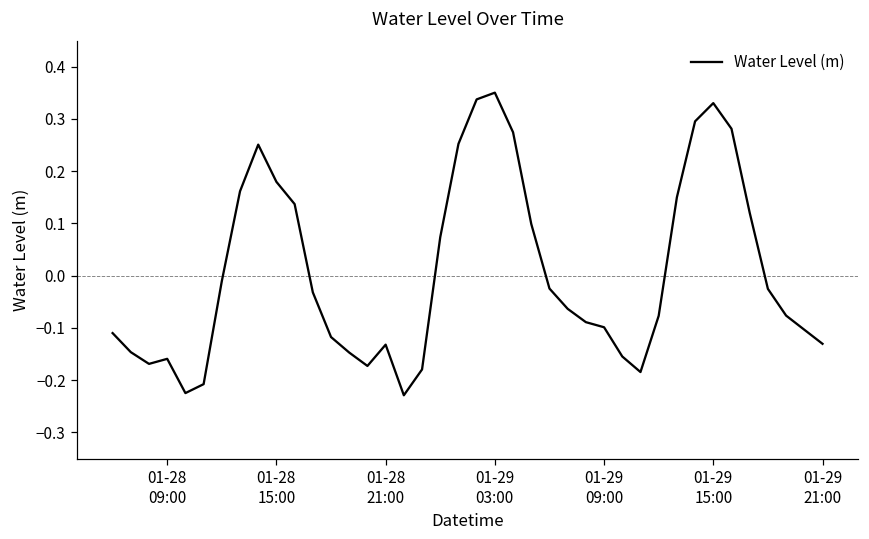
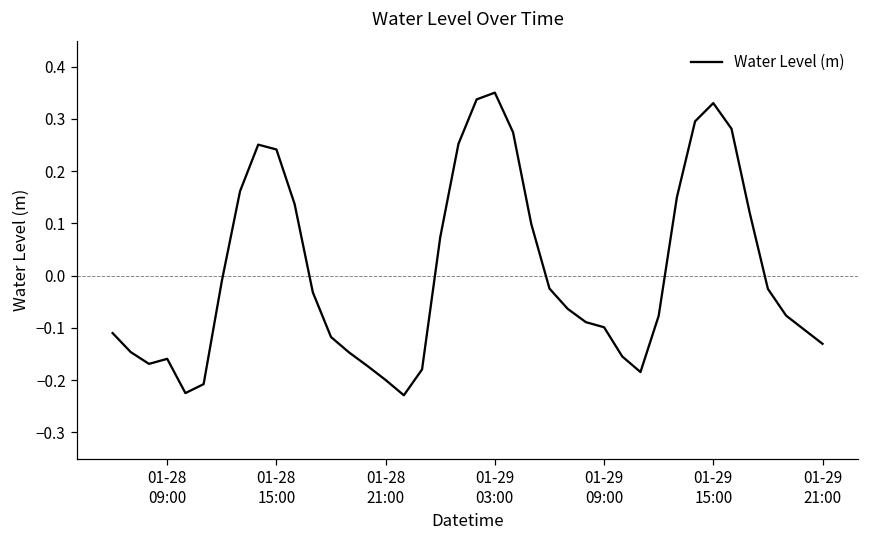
01-28 15:00: 0.18 -> 0.24
01-28 21:00: -0.13 -> -0.20
